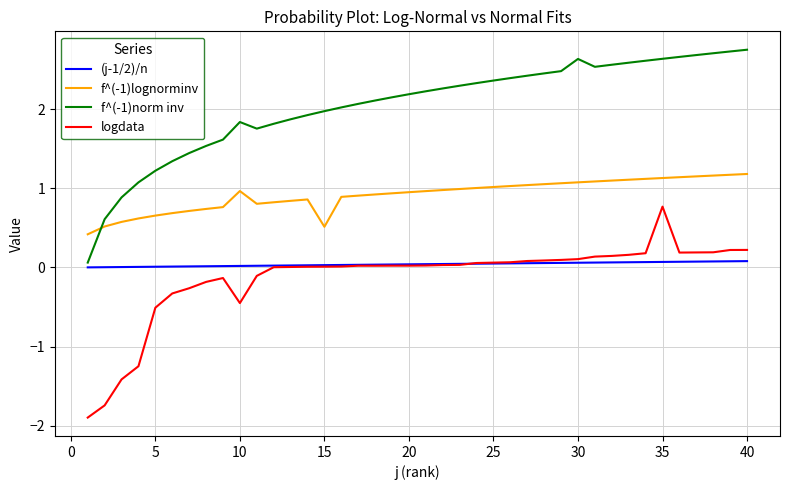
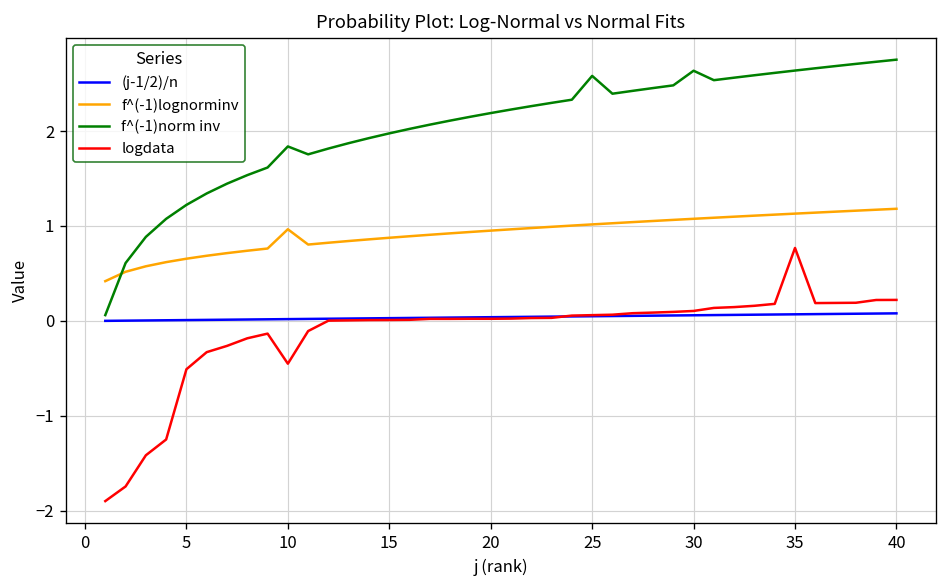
f^(-1)lognorminv, 15: 0.5 -> 0.9
f^(-1)norm inv, 25: 2.4 -> 2.6
